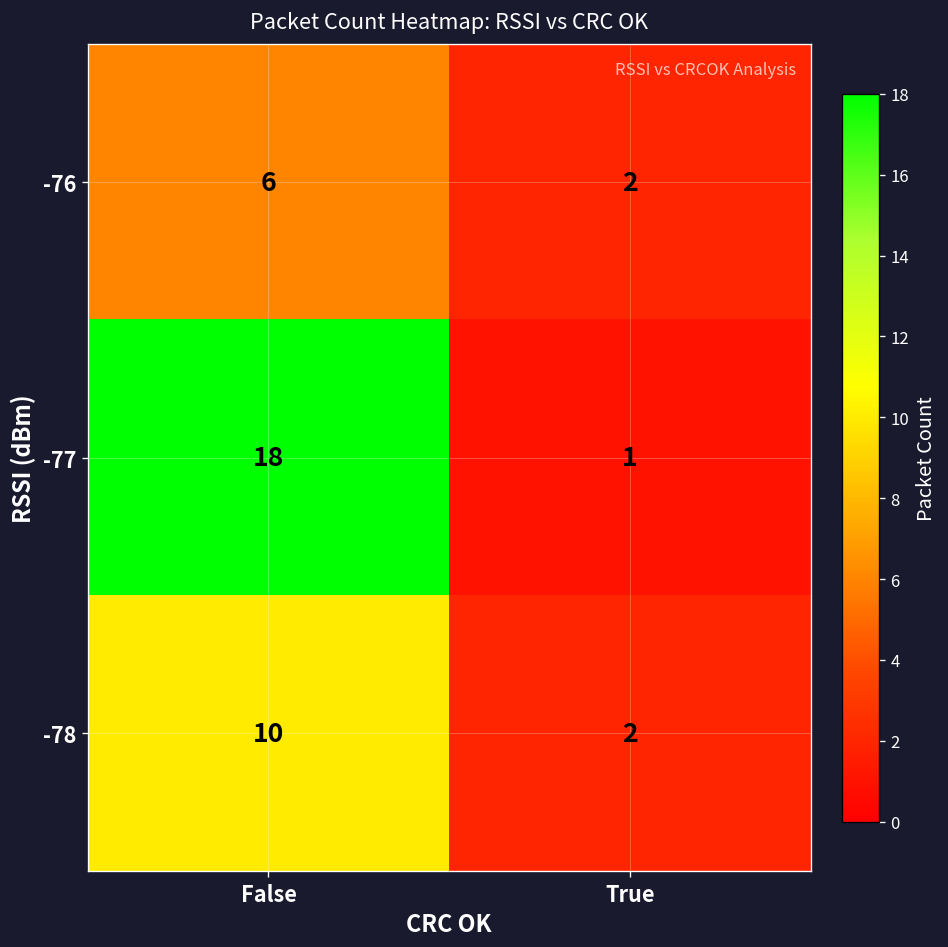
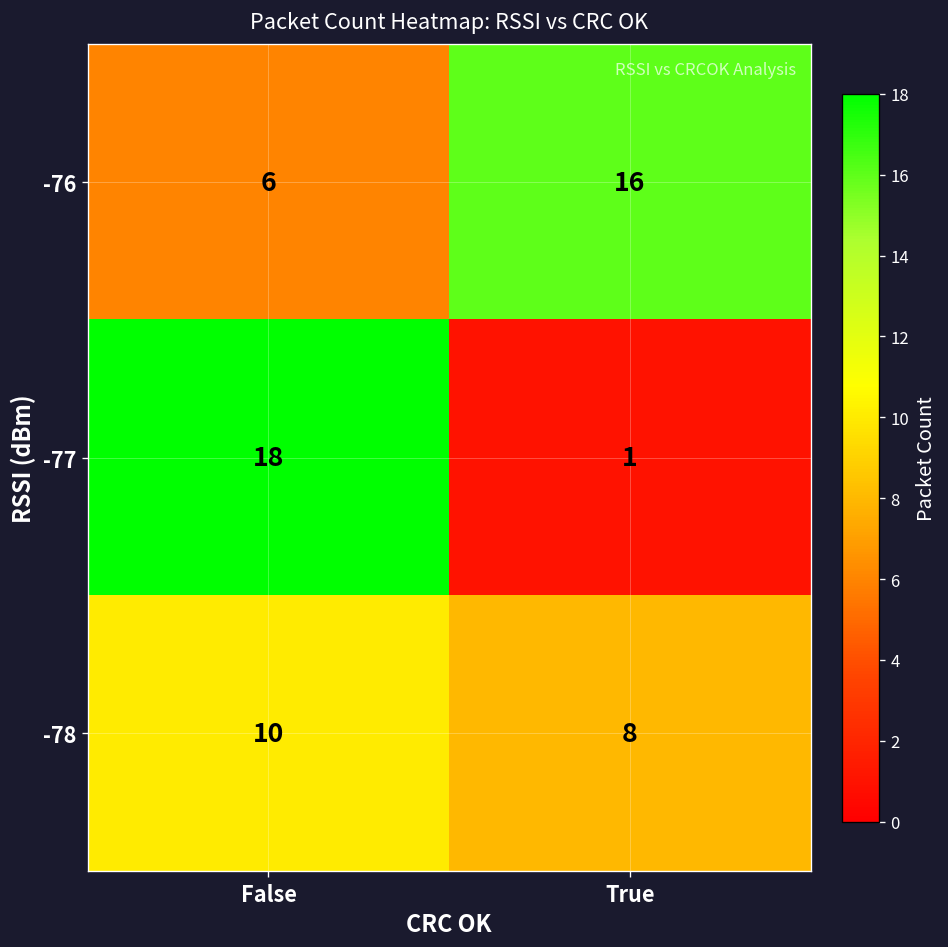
-76, True: 2 -> 16
-78, True: 2 -> 8
